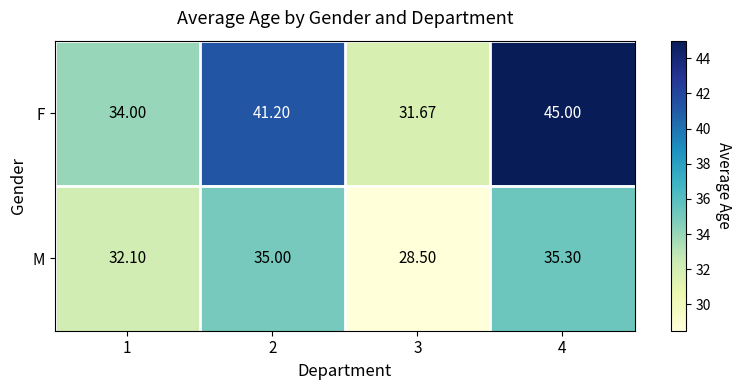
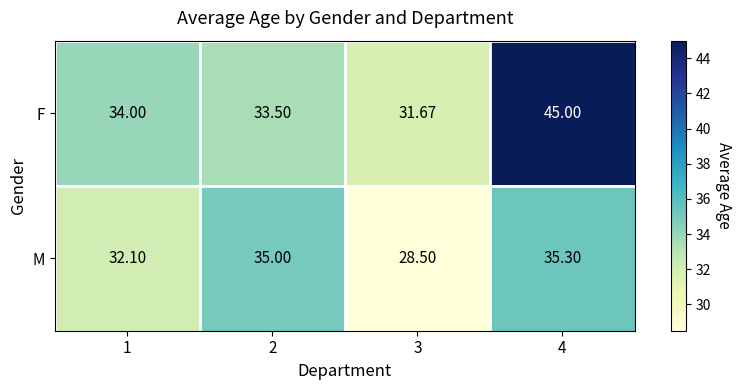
F, 2: 41.20 -> 33.50
